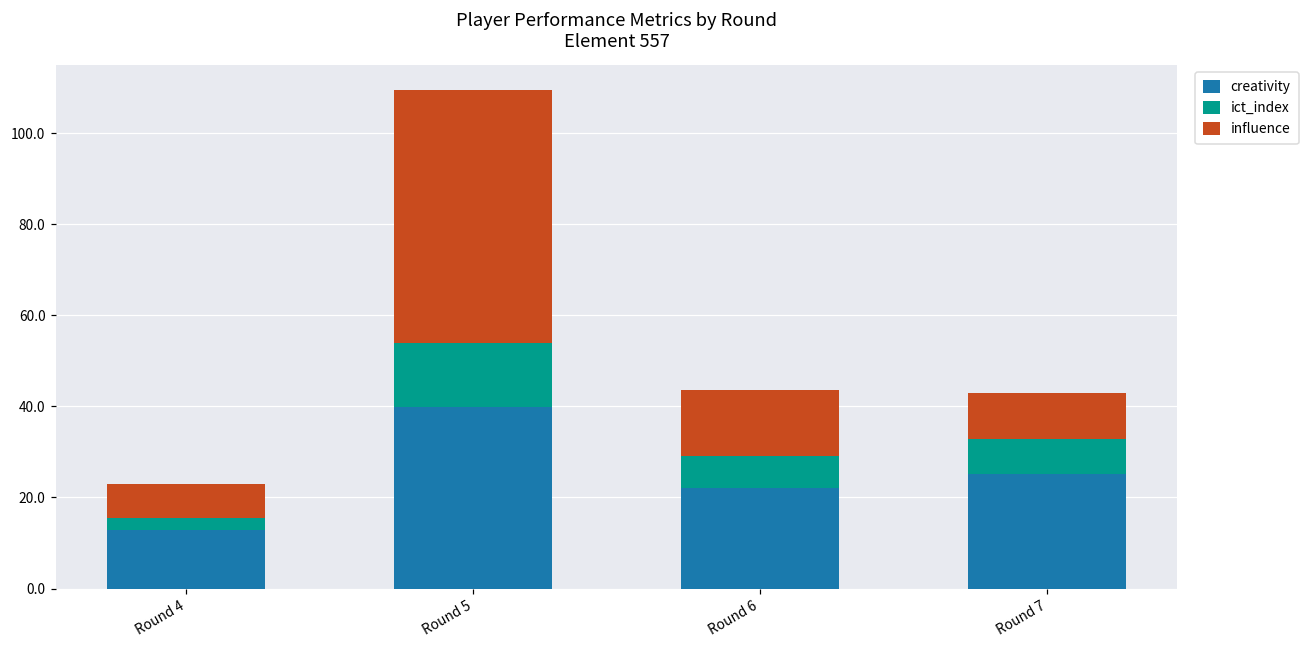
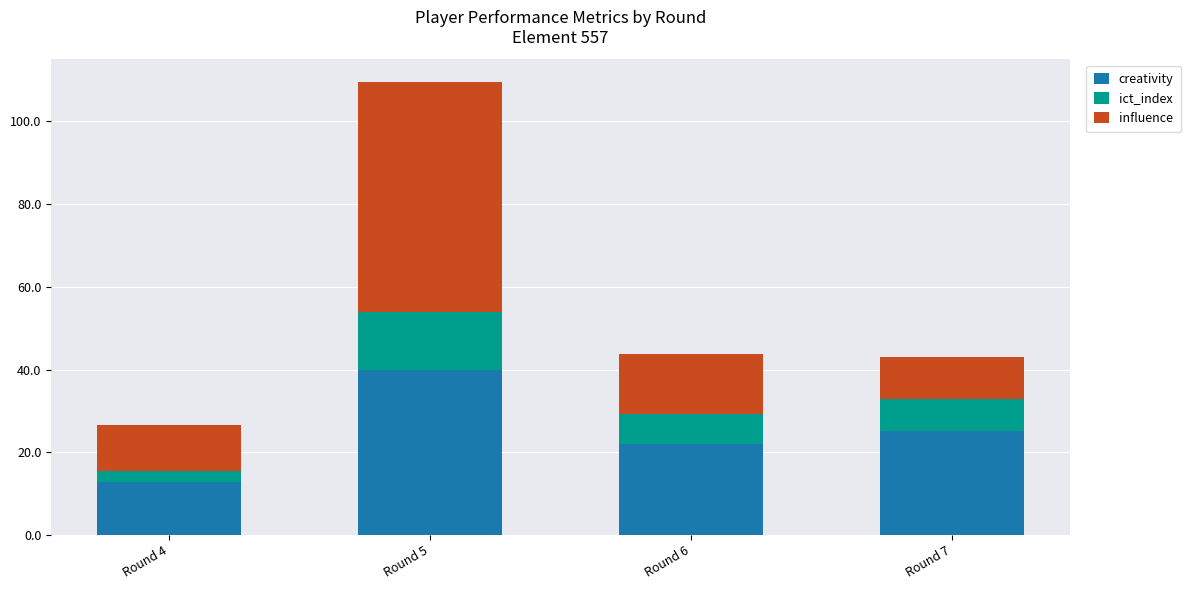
influence, Round 4: 8 -> 11
